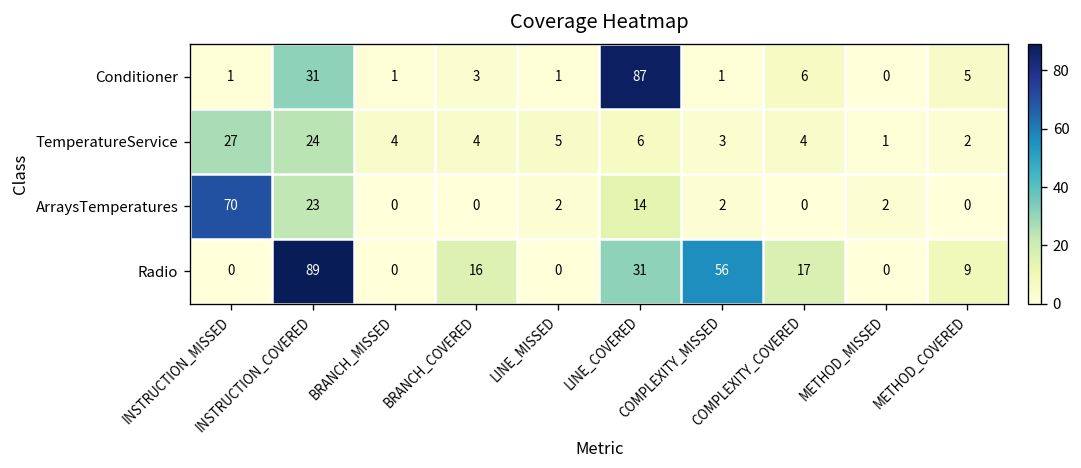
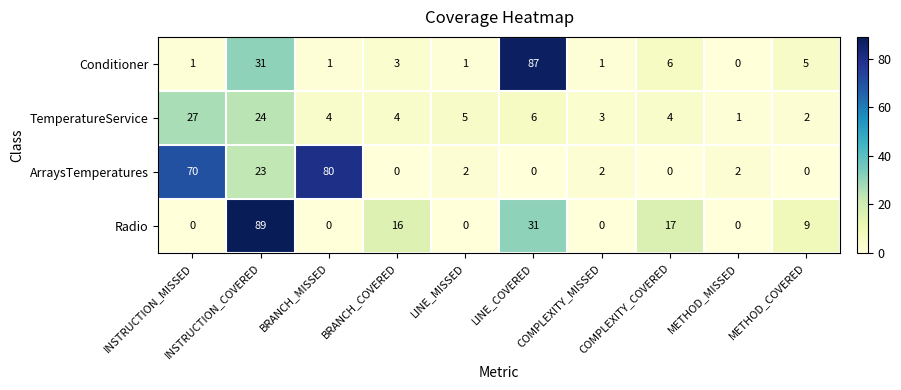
ArraysTemperatures, BRANCH_MISSED: 0 -> 80
ArraysTemperatures, LINE_COVERED: 14 -> 0
Radio, COMPLEXITY_MISSED: 56 -> 0
